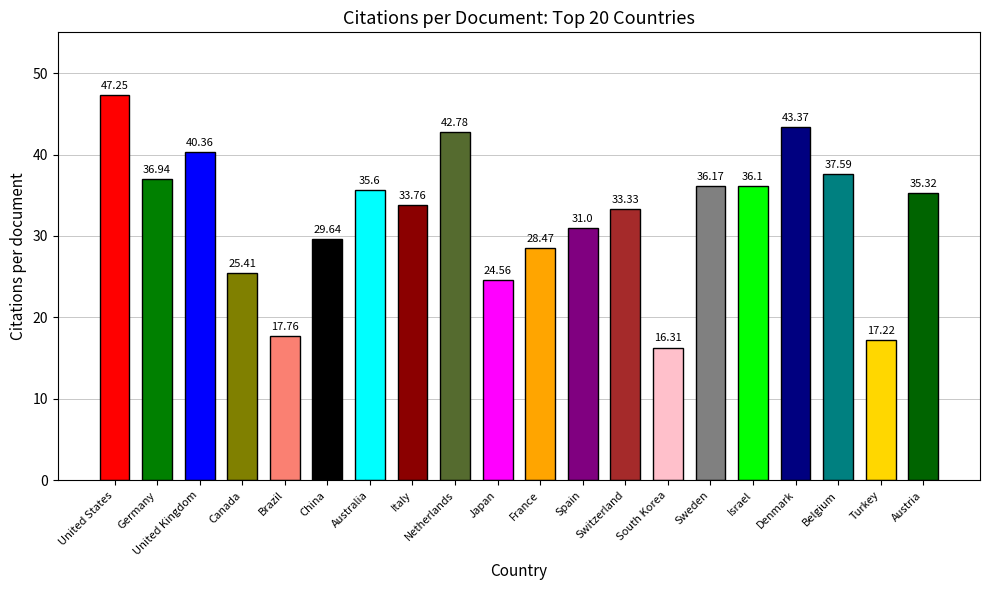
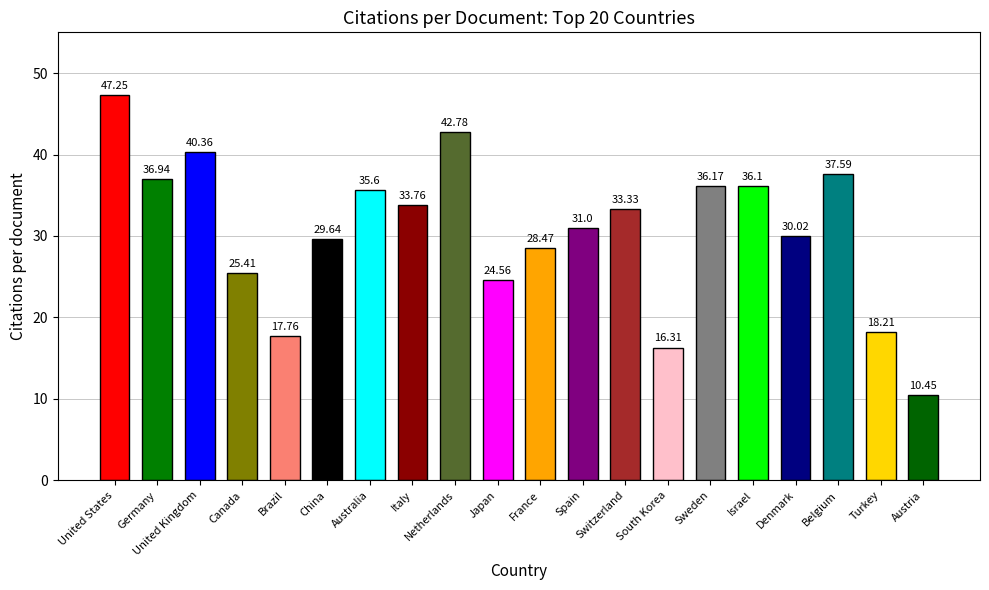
Denmark: 43.37 -> 30.02
Turkey: 17.22 -> 18.21
Austria: 35.32 -> 10.45
